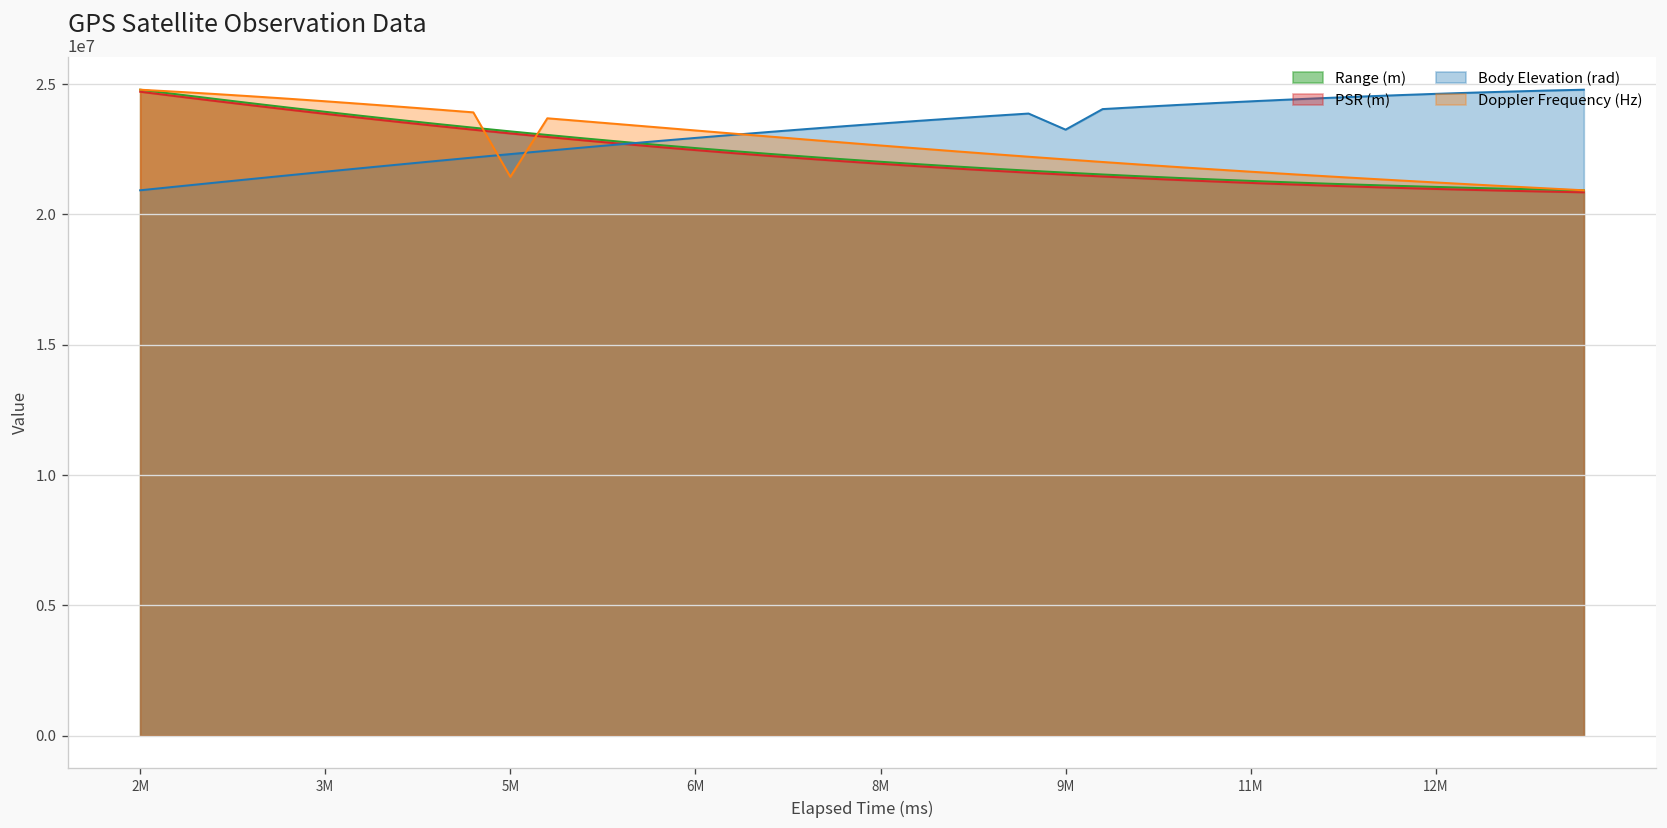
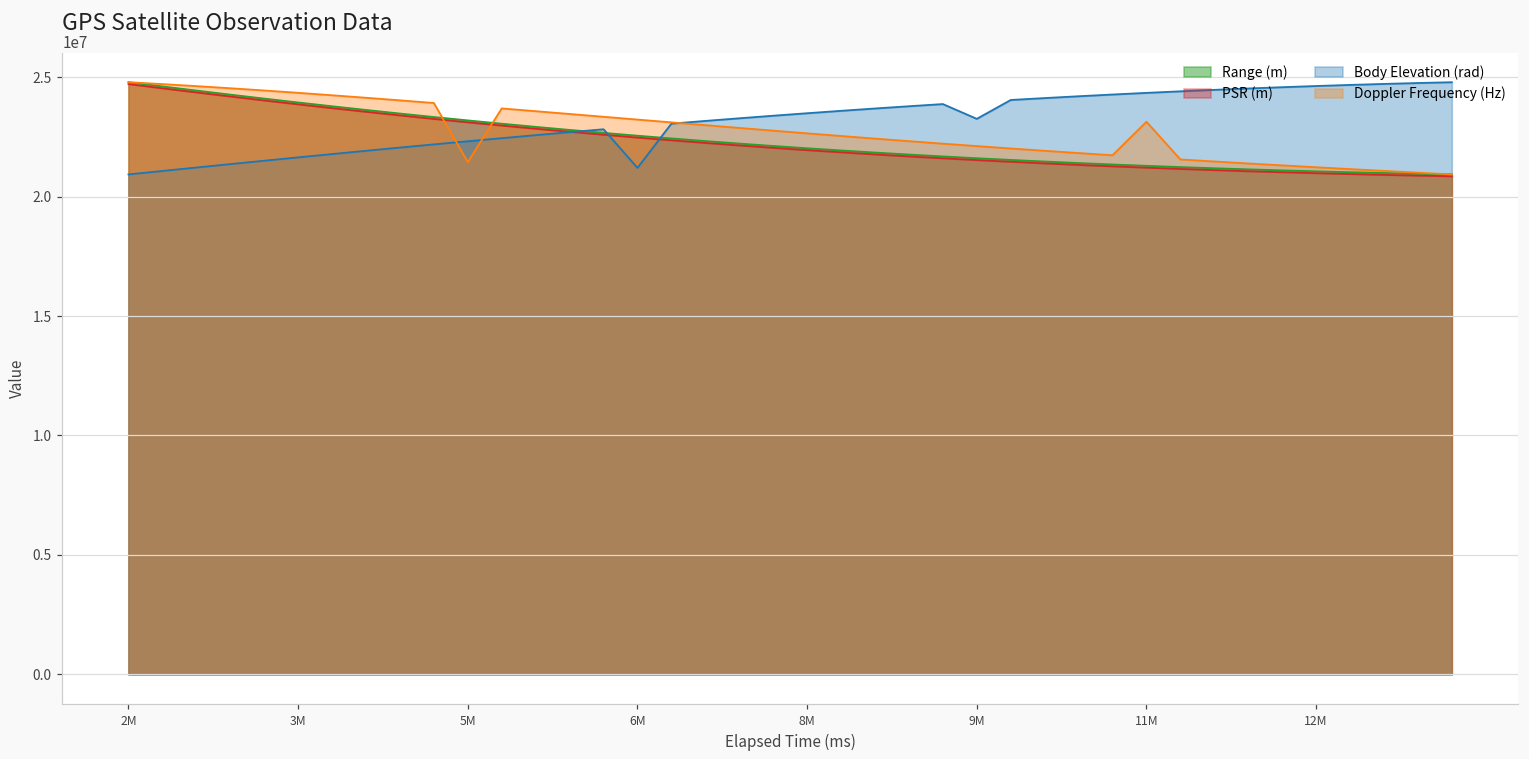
Body Elevation (rad), 6M: 22900000 -> 21200000
Doppler Frequency (Hz), 11M: 21600000 -> 23100000
